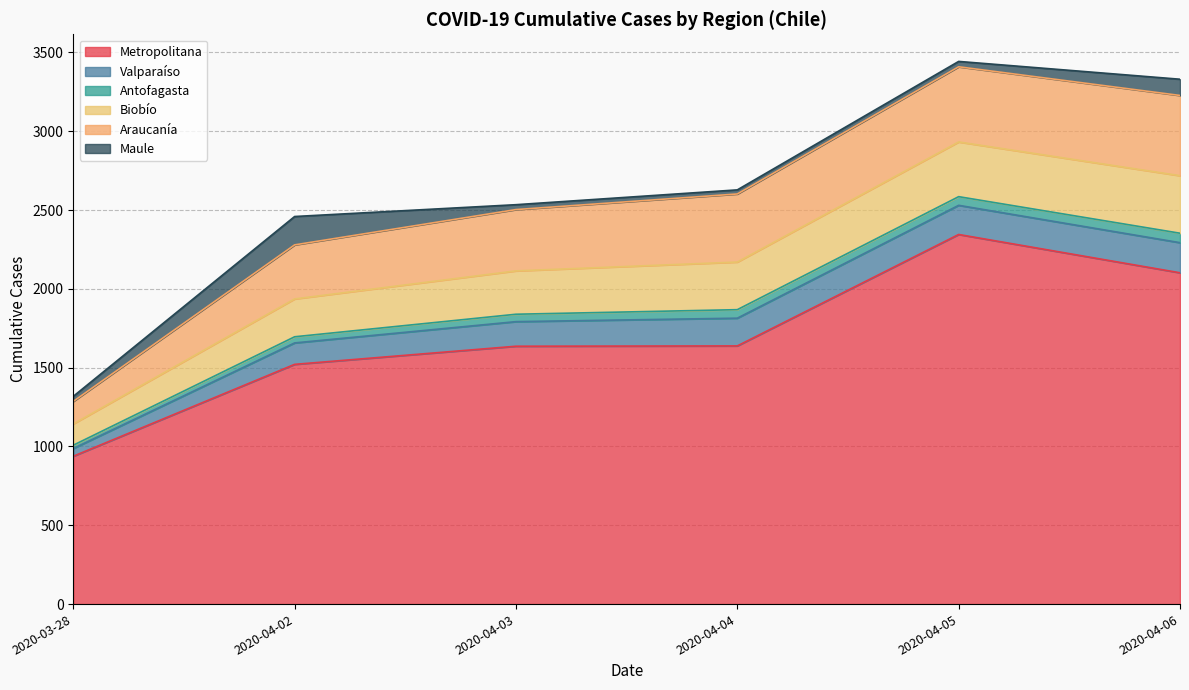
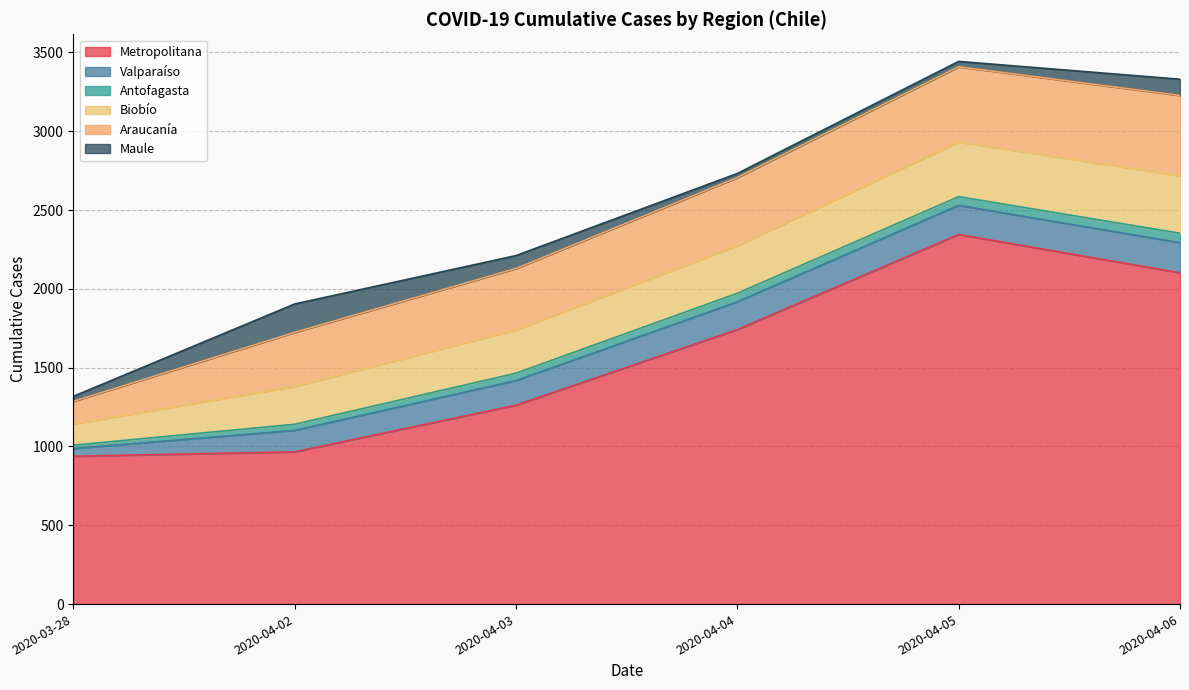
Metropolitana, 2020-04-02: 1520 -> 970
Metropolitana, 2020-04-03: 1640 -> 1260
Maule, 2020-04-03: 30 -> 80
Metropolitana, 2020-04-04: 1640 -> 1740
